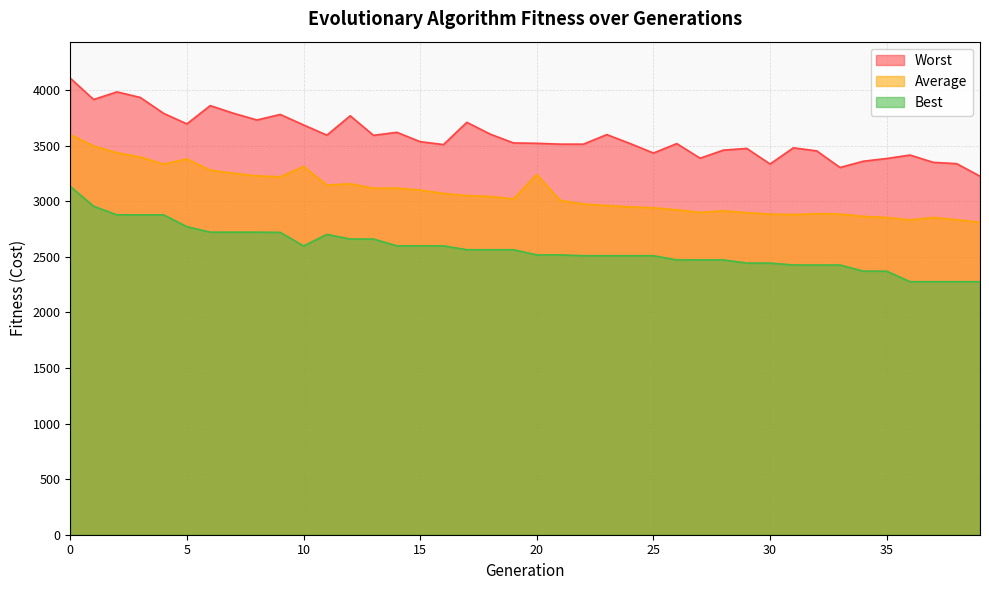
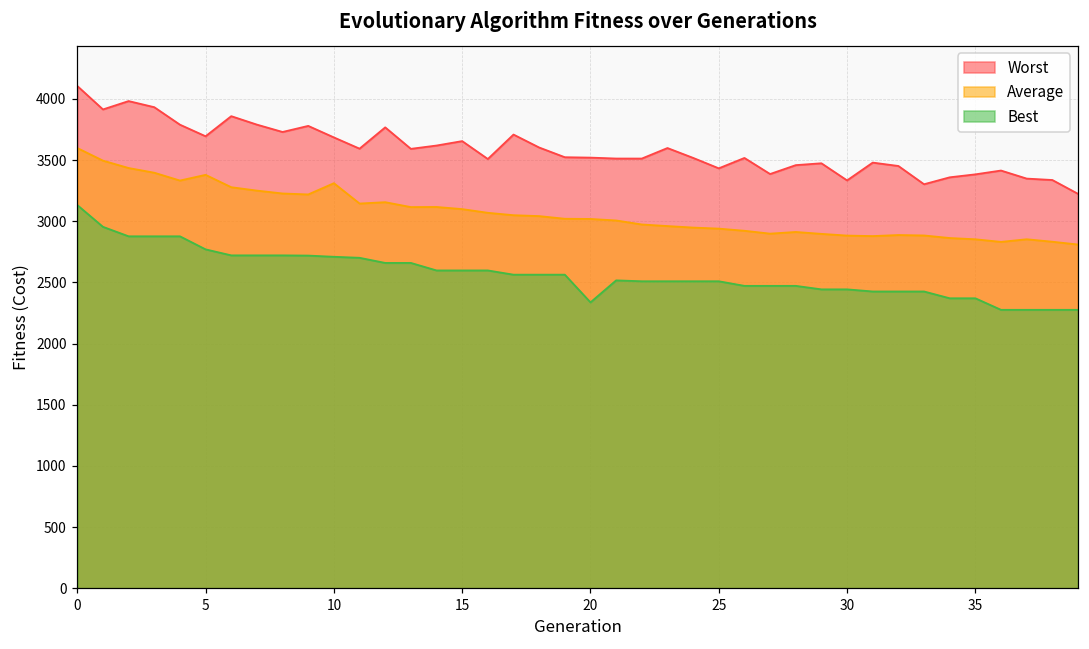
Best, 10: 2600 -> 2710
Worst, 15: 3530 -> 3650
Average, 20: 3240 -> 3020
Best, 20: 2520 -> 2340
